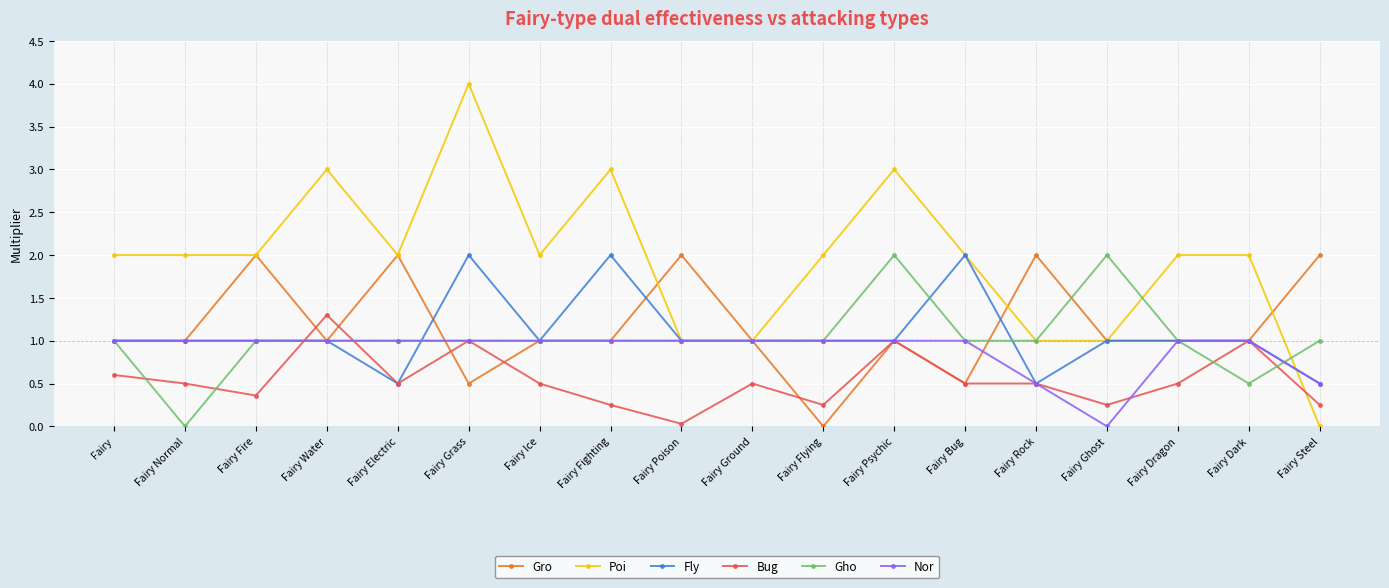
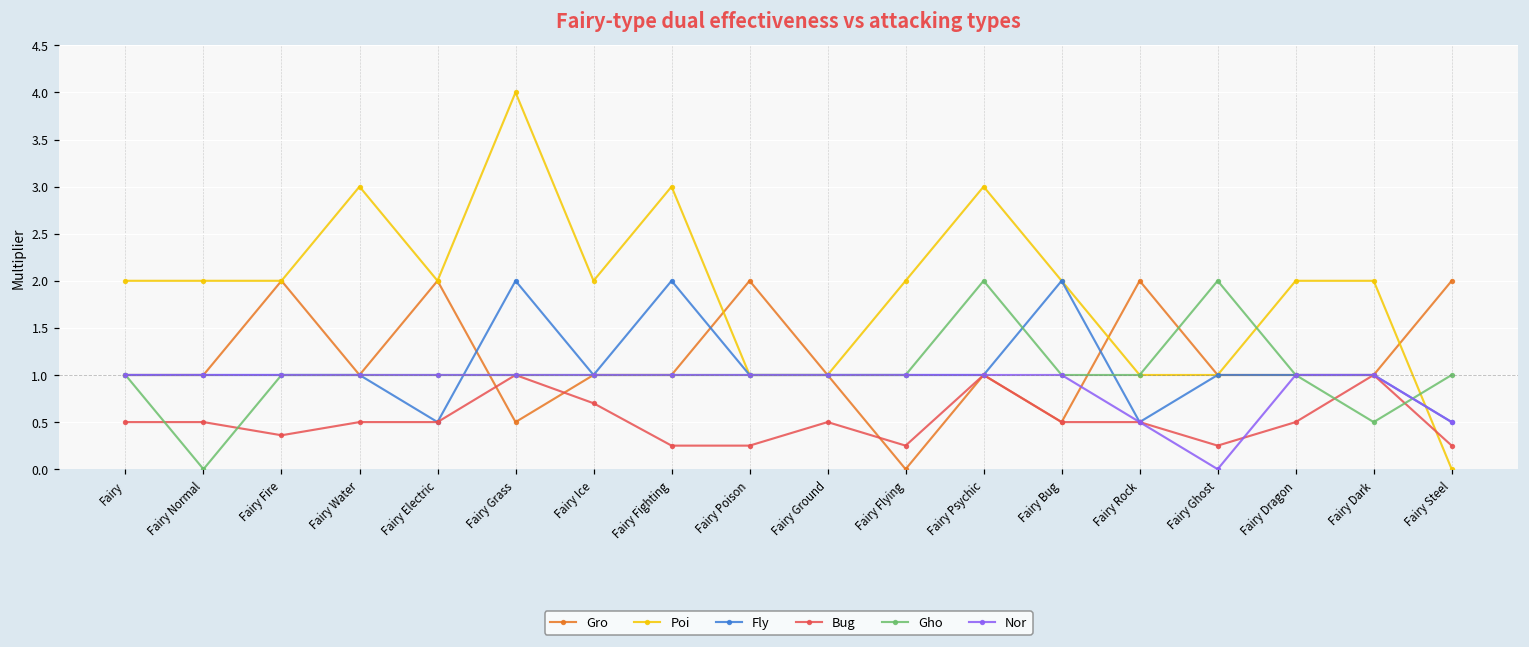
Bug, Fairy: 0.6 -> 0.5
Bug, Fairy Water: 1.3 -> 0.5
Bug, Fairy Ice: 0.5 -> 0.7
Bug, Fairy Poison: 0.0 -> 0.3
